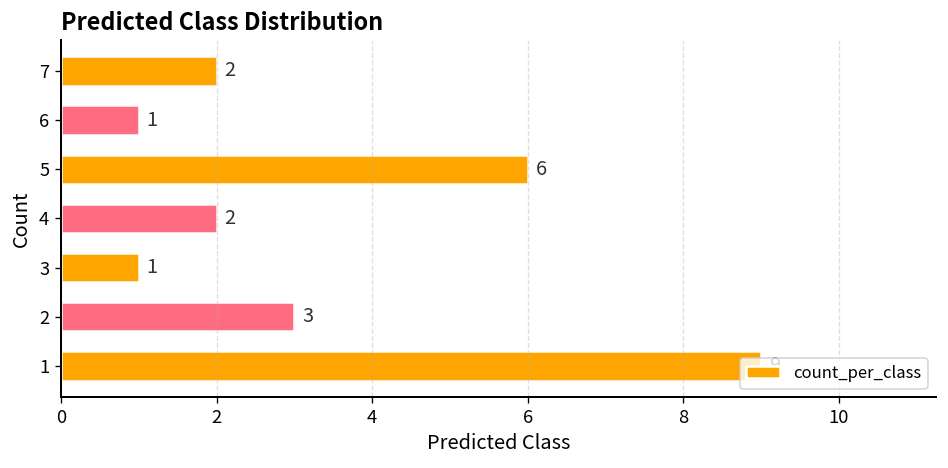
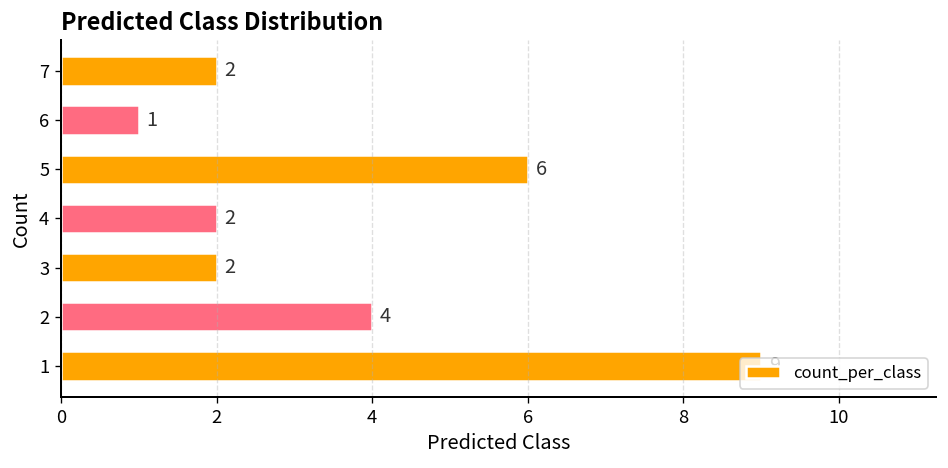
3: 1 -> 2
2: 3 -> 4
